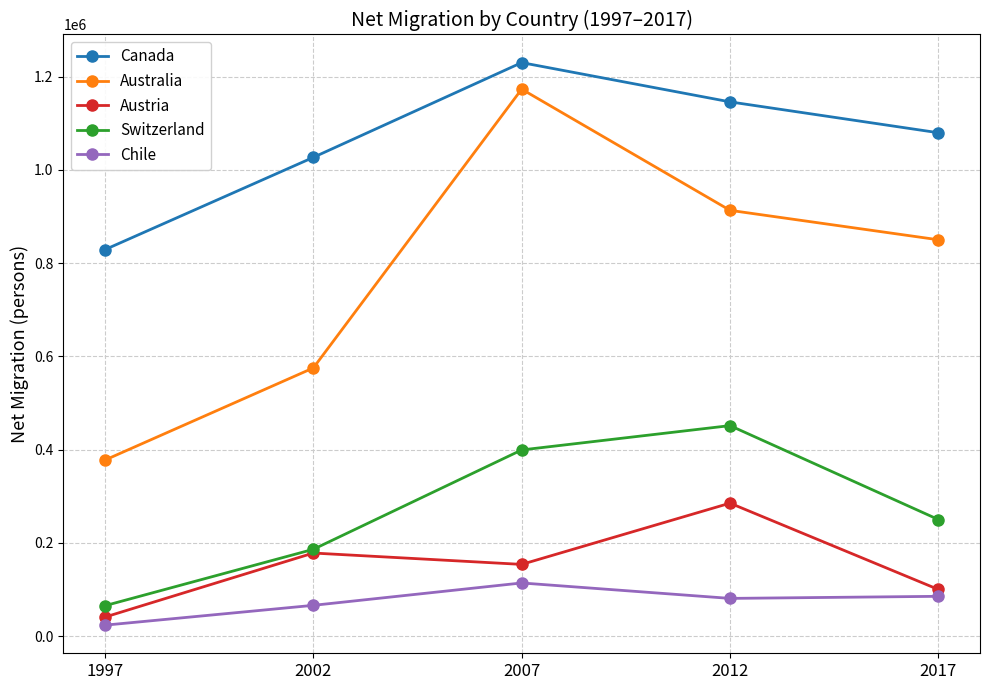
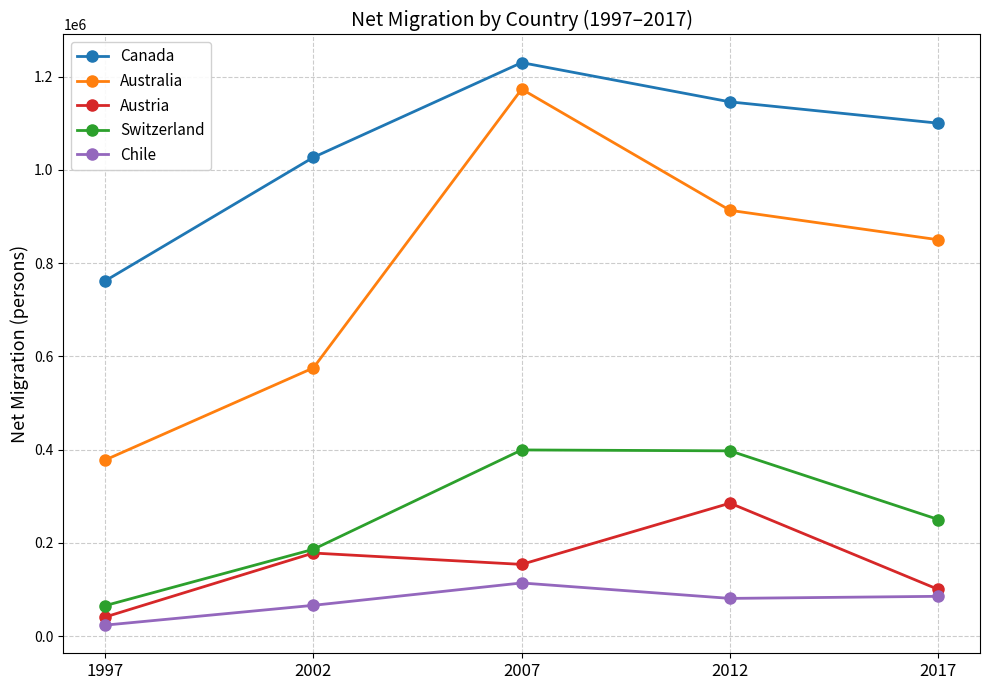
Canada, 1997: 830000 -> 760000
Switzerland, 2012: 450000 -> 400000
Canada, 2017: 1080000 -> 1100000
